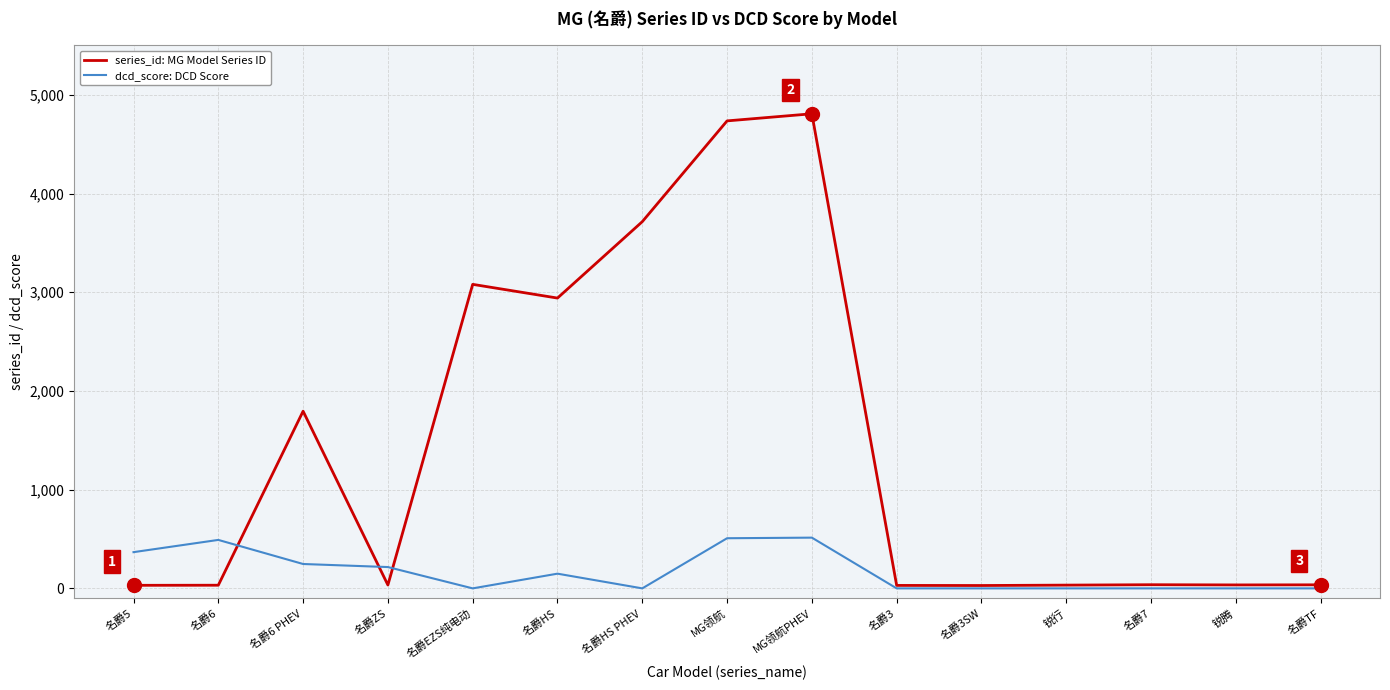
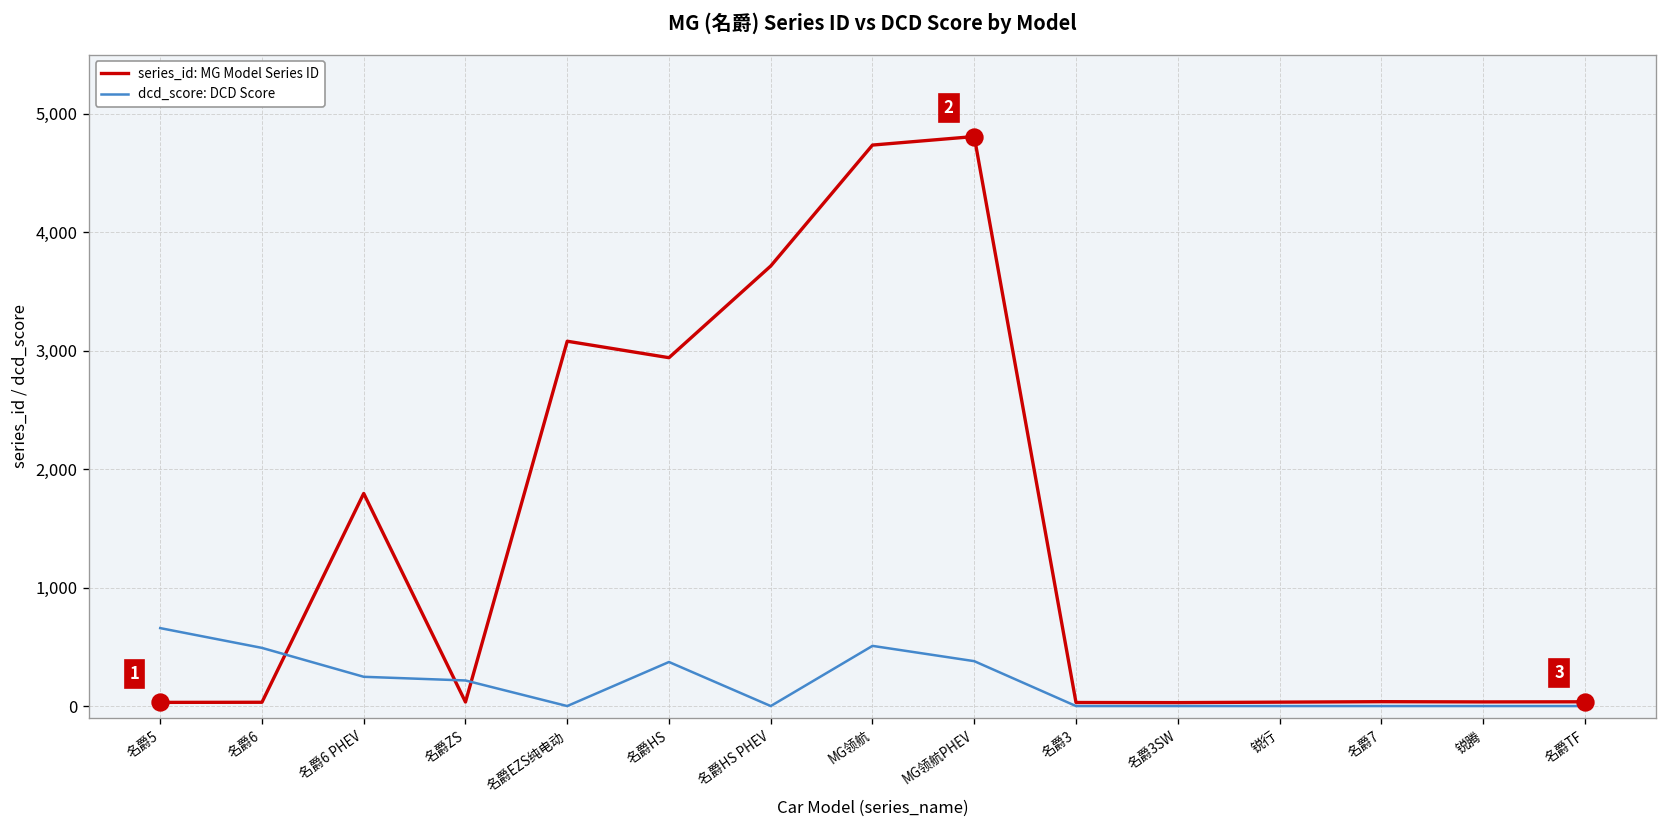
dcd_score: DCD Score, 名爵5: 400 -> 700
dcd_score: DCD Score, 名爵HS: 100 -> 400
dcd_score: DCD Score, MG领航PHEV: 500 -> 400
